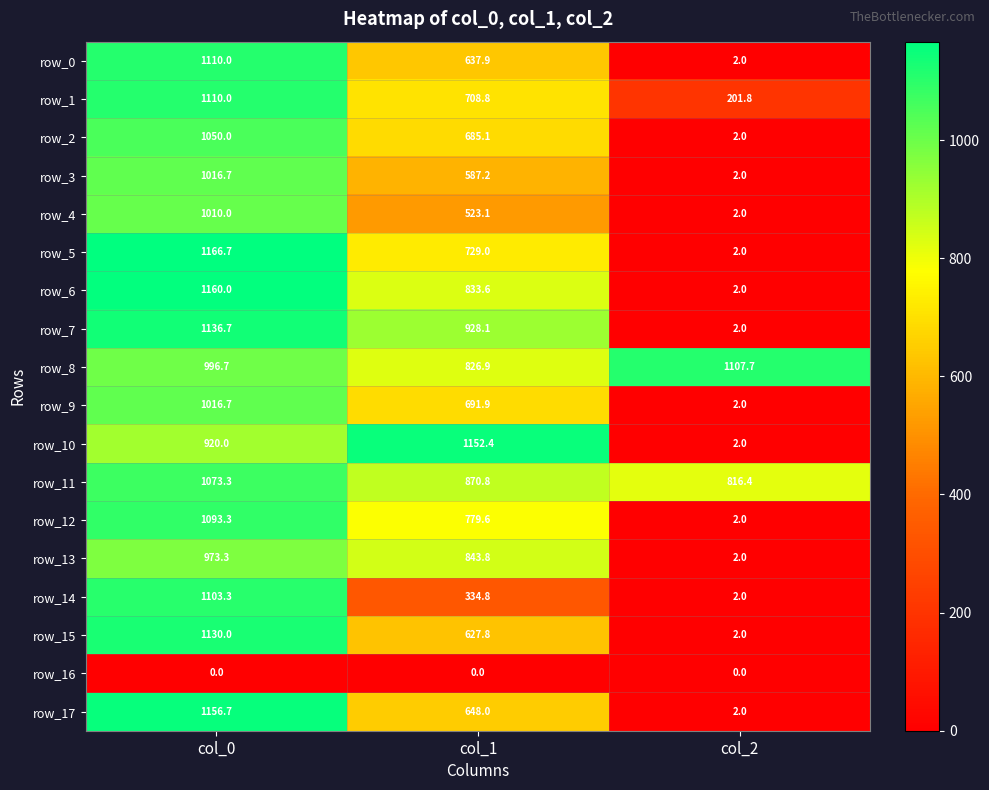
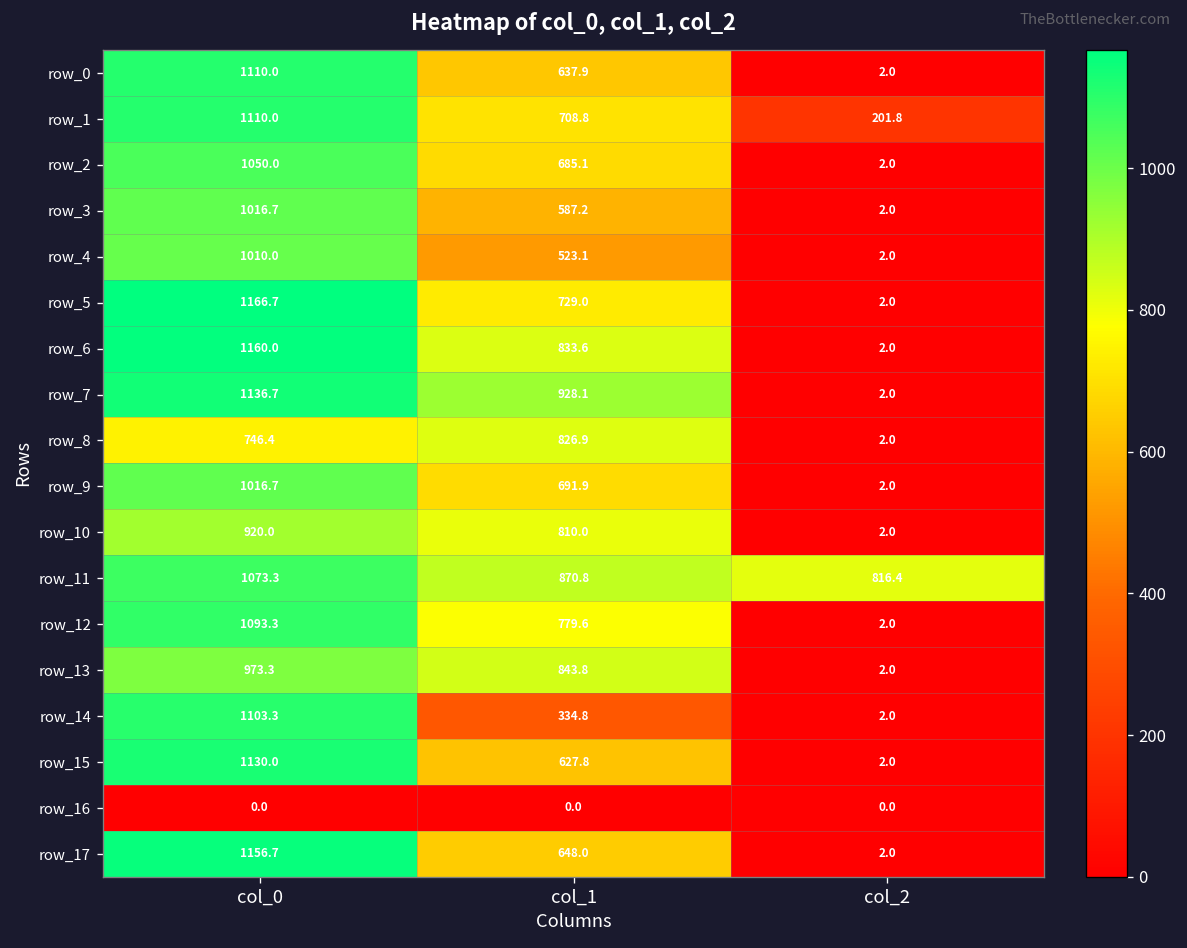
row_8, col_0: 996.7 -> 746.4
row_8, col_2: 1107.7 -> 2.0
row_10, col_1: 1152.4 -> 810.0
